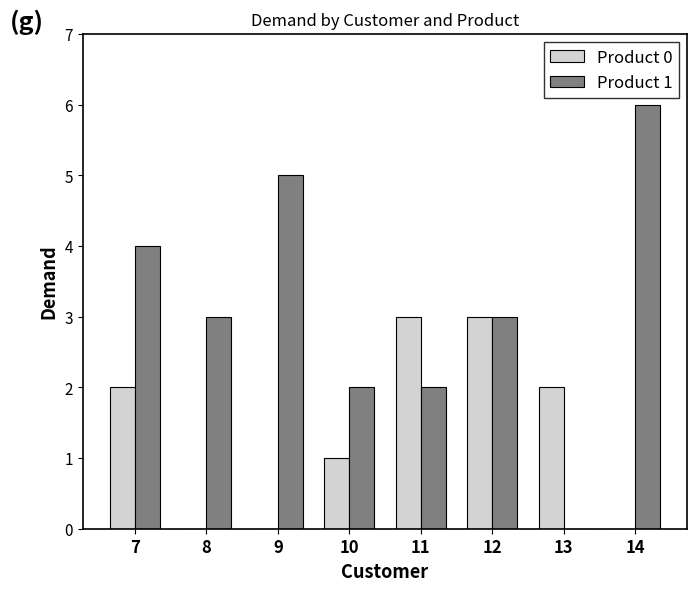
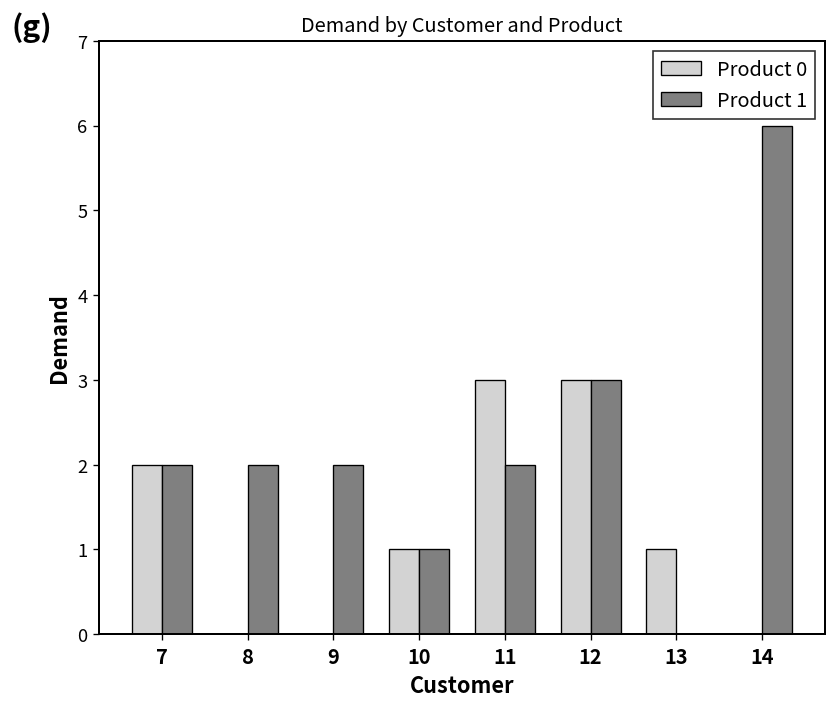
Product 1, 7: 4 -> 2
Product 1, 8: 3 -> 2
Product 1, 9: 5 -> 2
Product 1, 10: 2 -> 1
Product 0, 13: 2 -> 1
